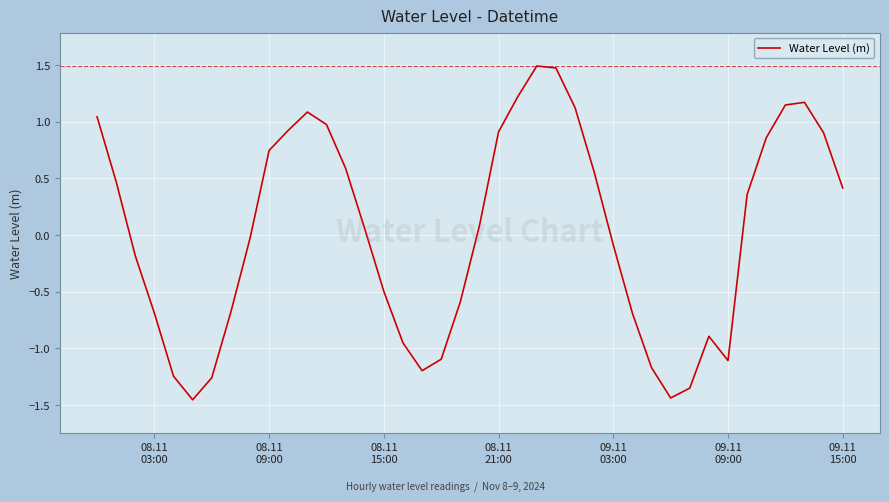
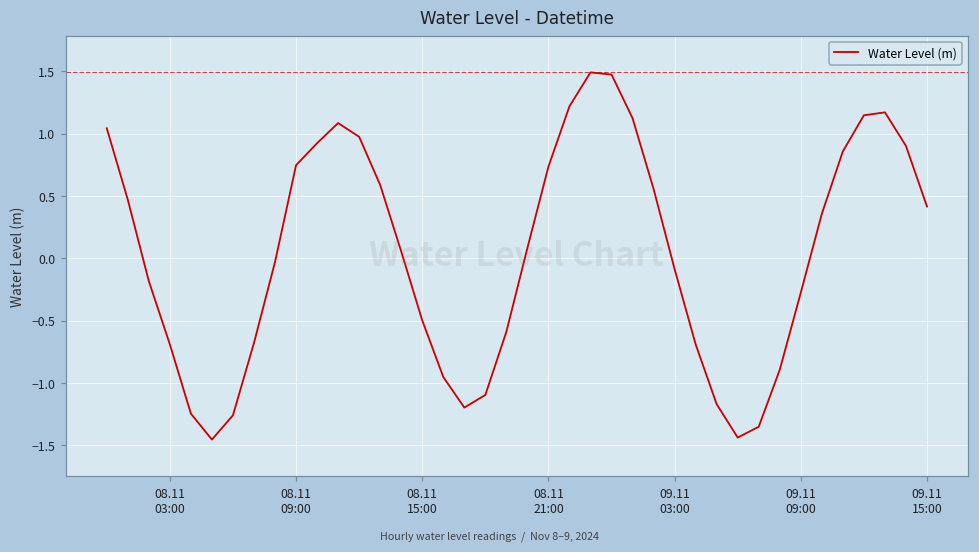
08.11 21:00: 0.91 -> 0.74
09.11 09:00: -1.11 -> -0.28
